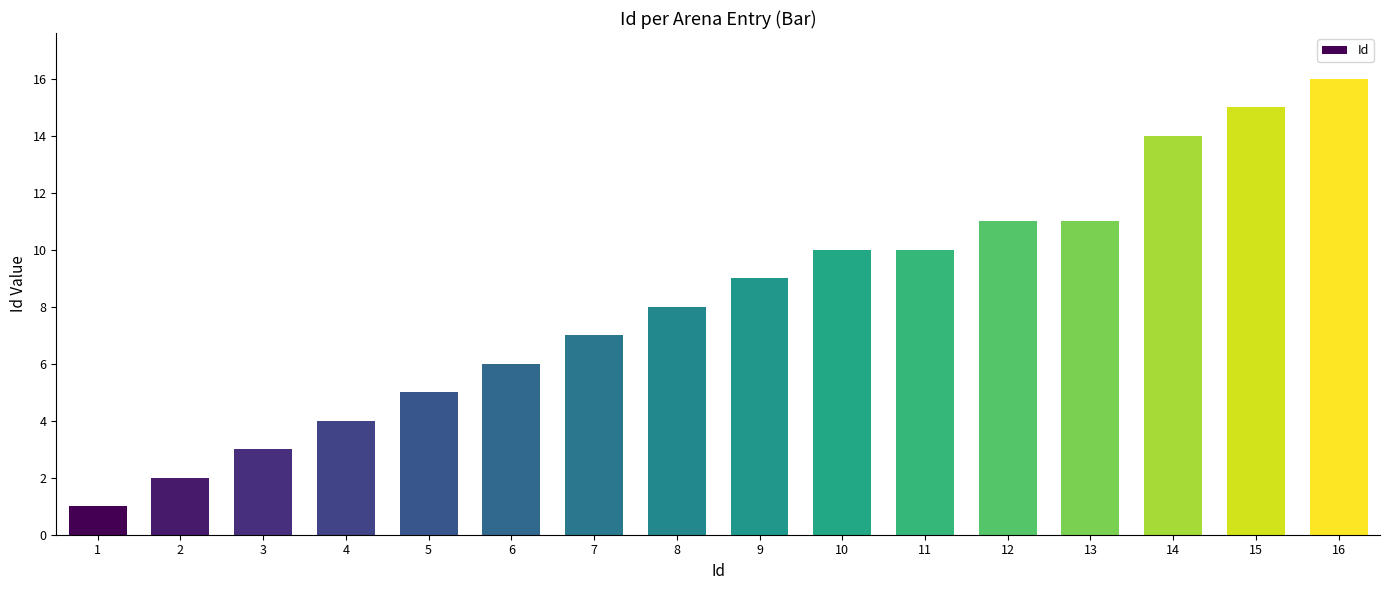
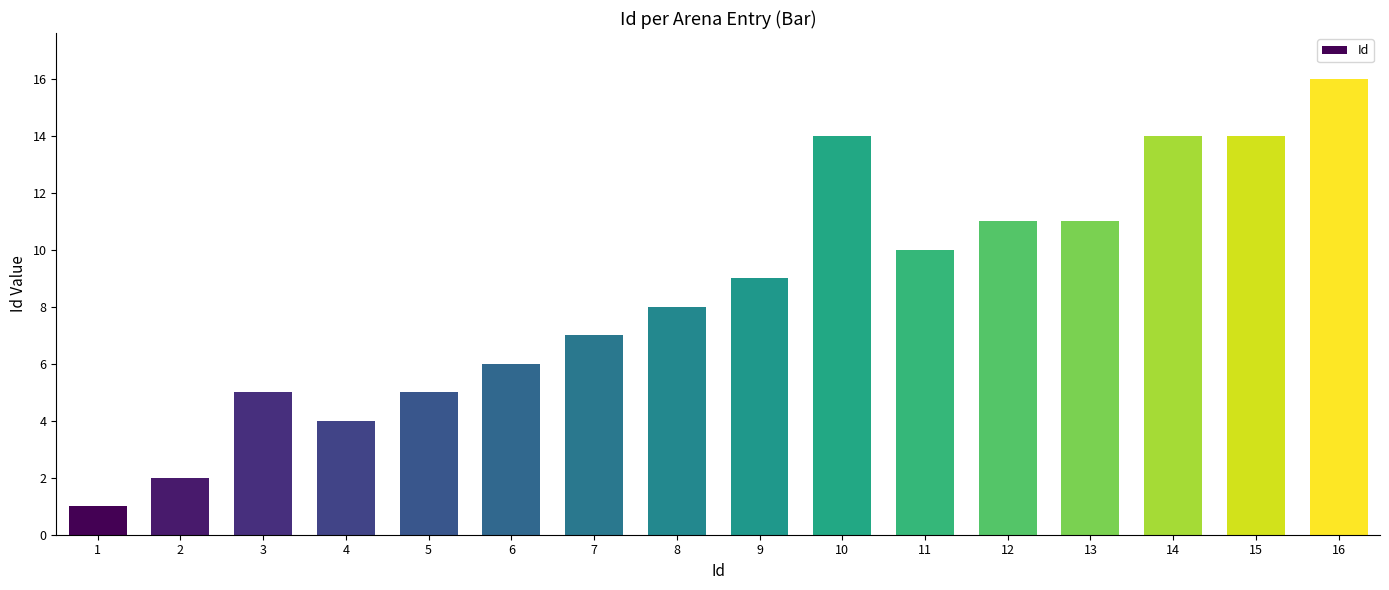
3: 3 -> 5
10: 10 -> 14
15: 15 -> 14
